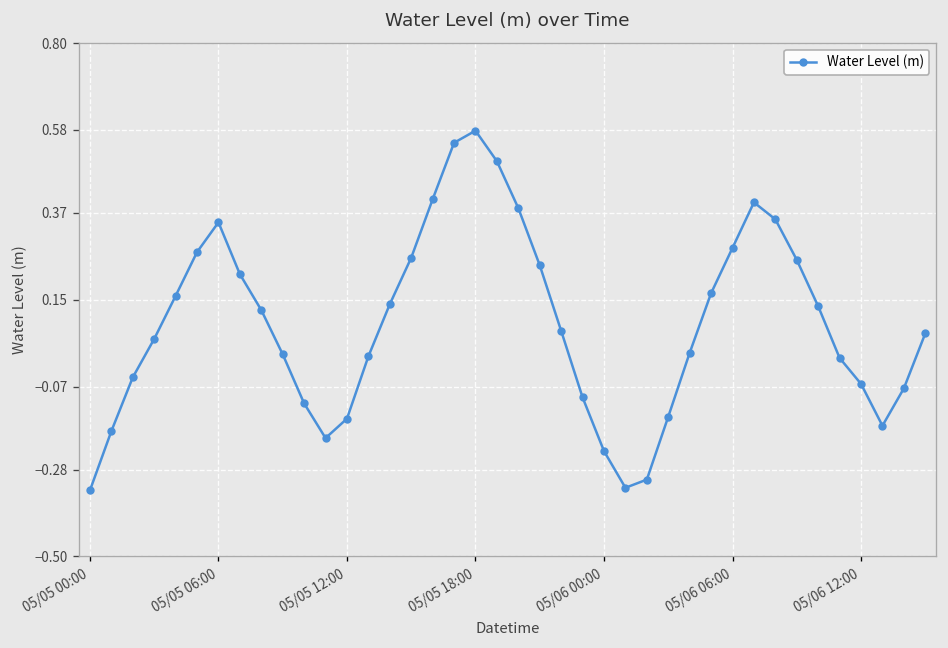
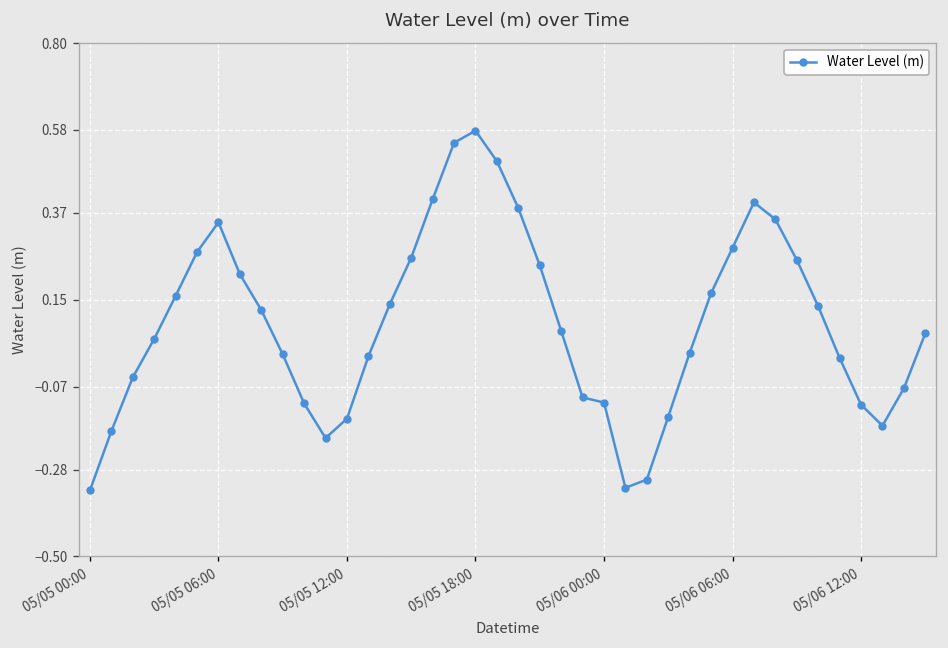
05/06 00:00: -0.23 -> -0.11
05/06 12:00: -0.06 -> -0.12
